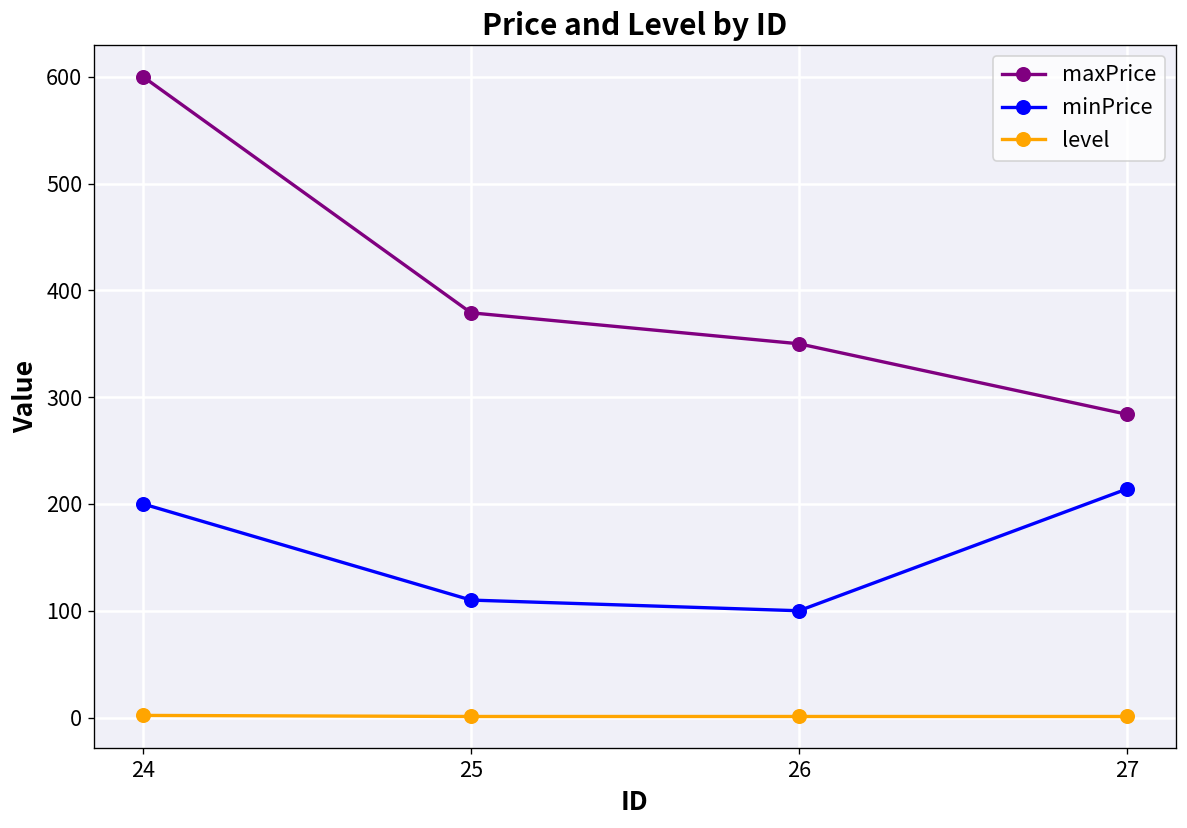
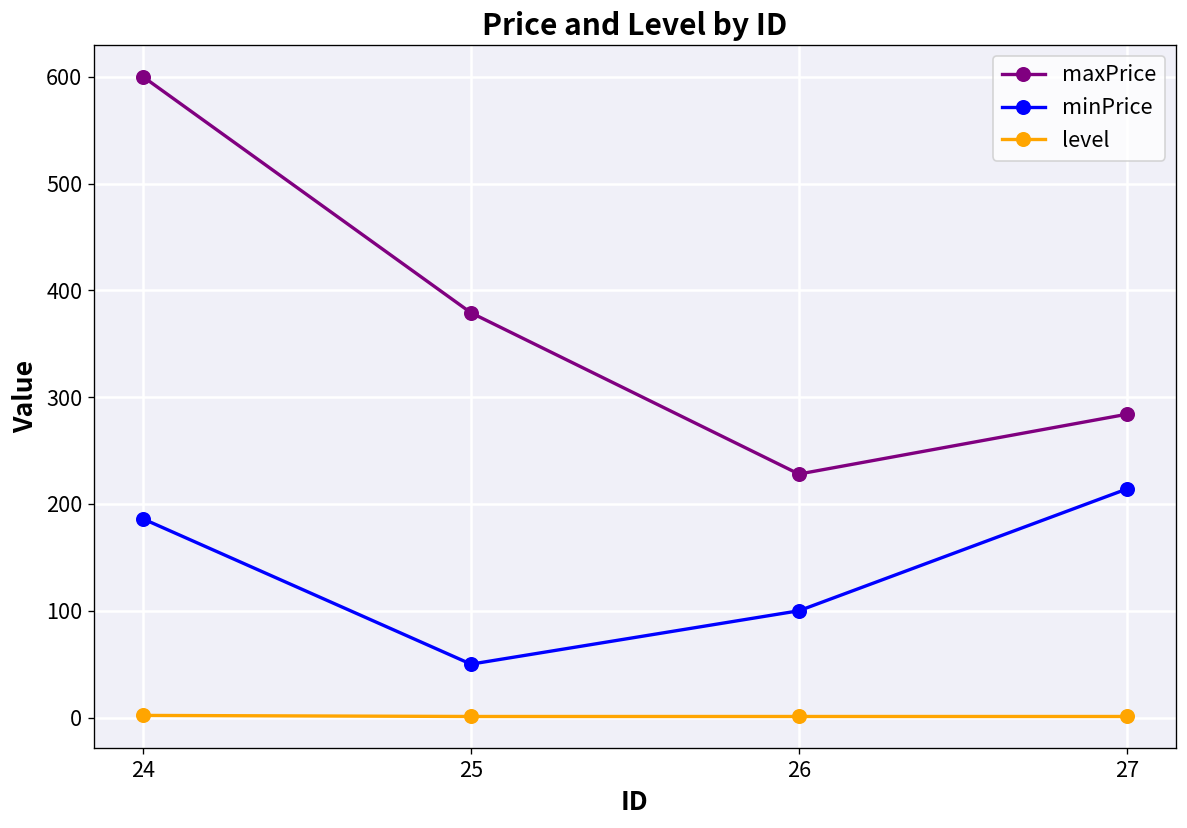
minPrice, 24: 200 -> 190
minPrice, 25: 110 -> 50
maxPrice, 26: 350 -> 230
